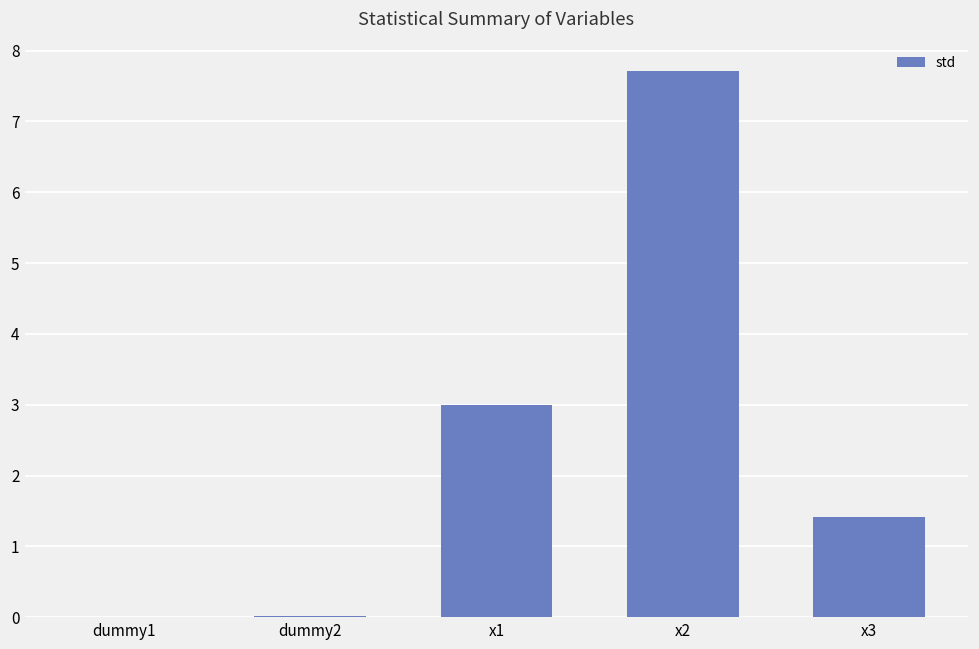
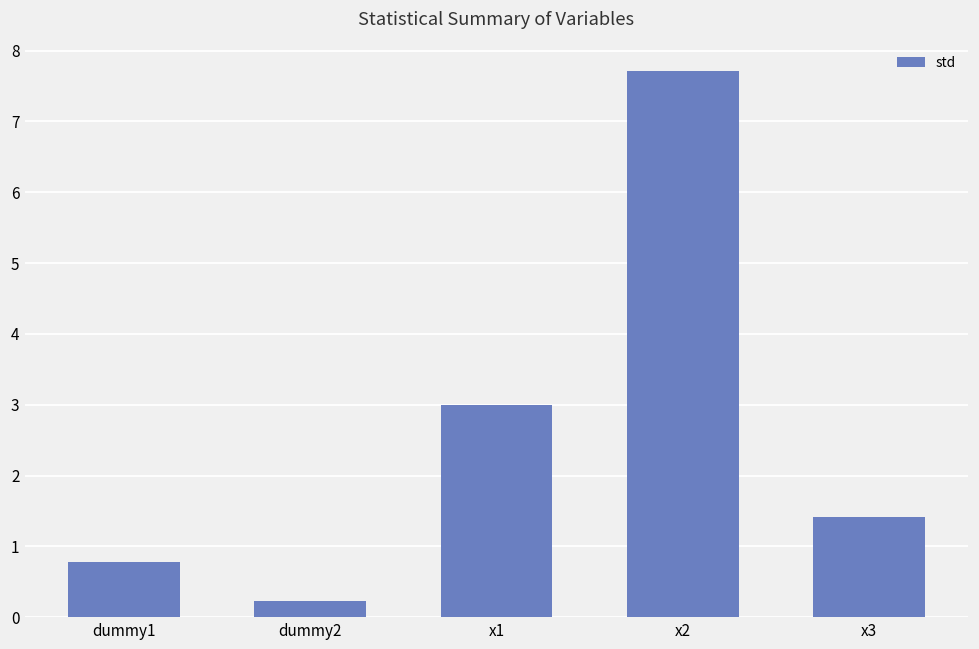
dummy1: 0.0 -> 0.8
dummy2: 0.0 -> 0.2
